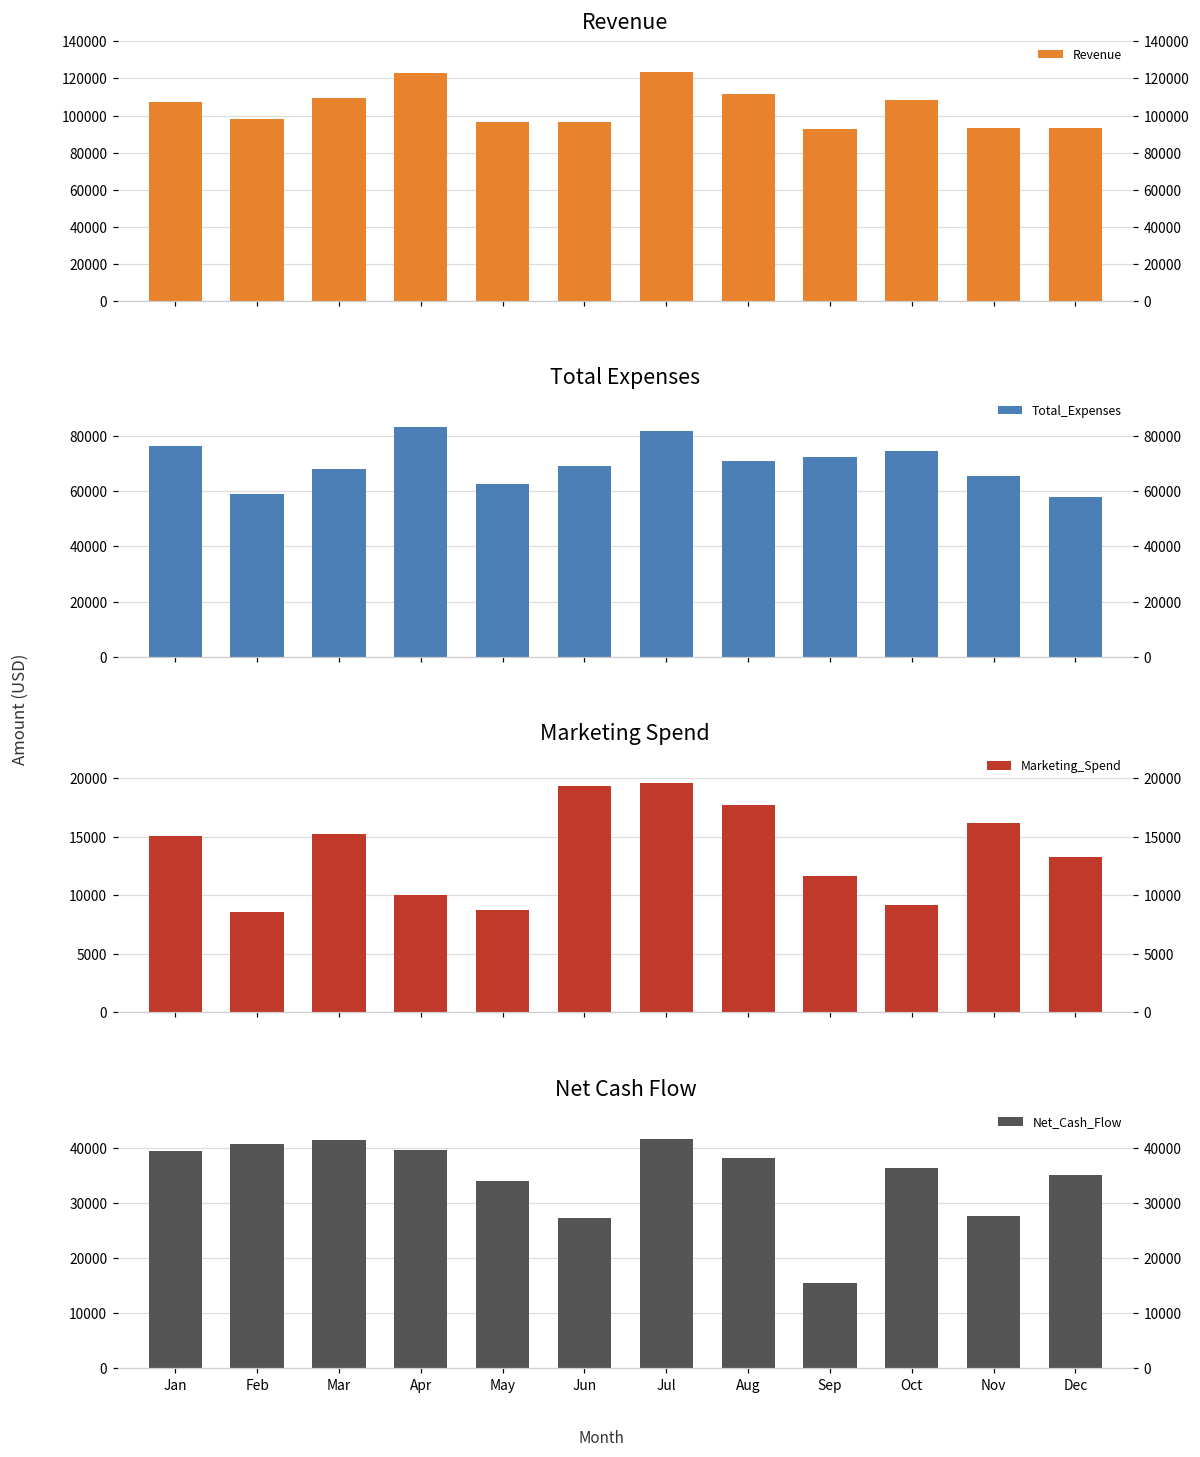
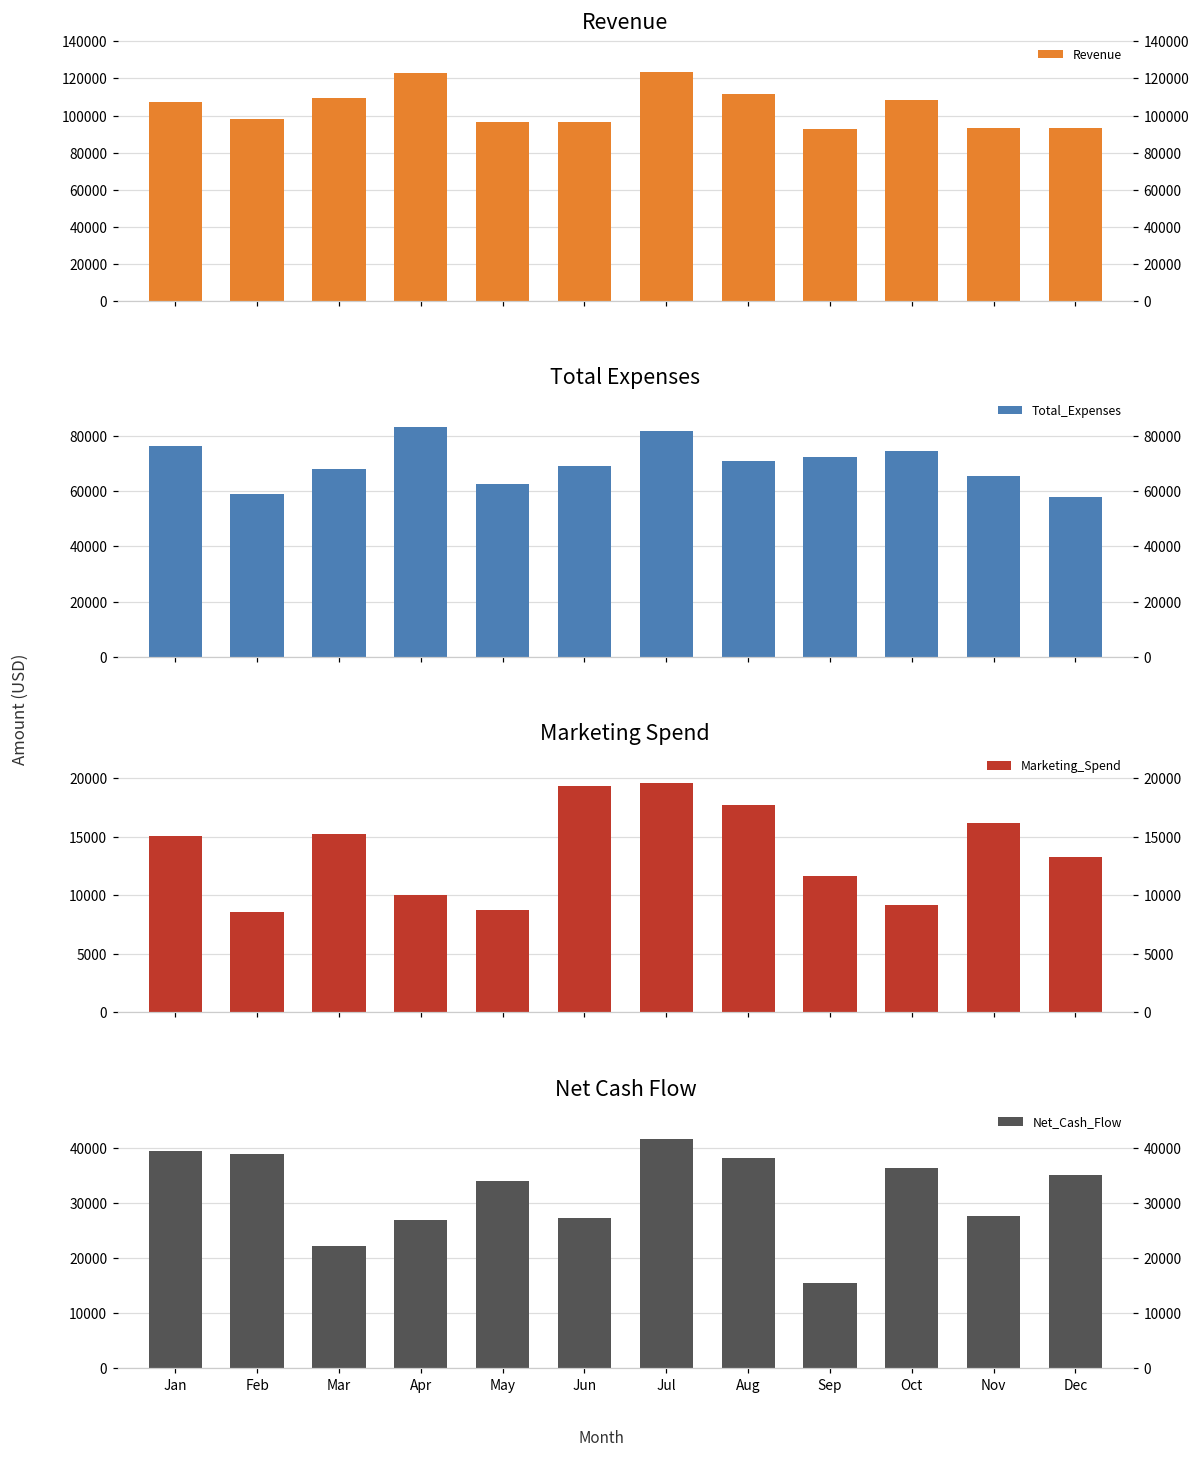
Net Cash Flow, Feb: 41000 -> 39000
Net Cash Flow, Mar: 42000 -> 22000
Net Cash Flow, Apr: 40000 -> 27000
